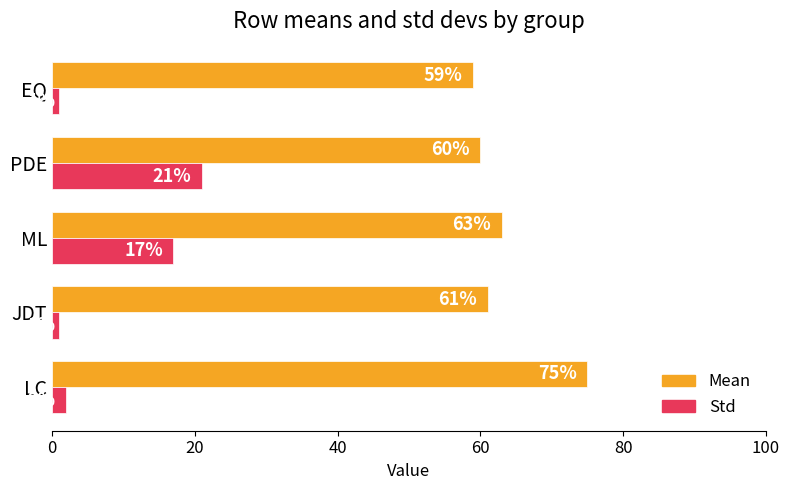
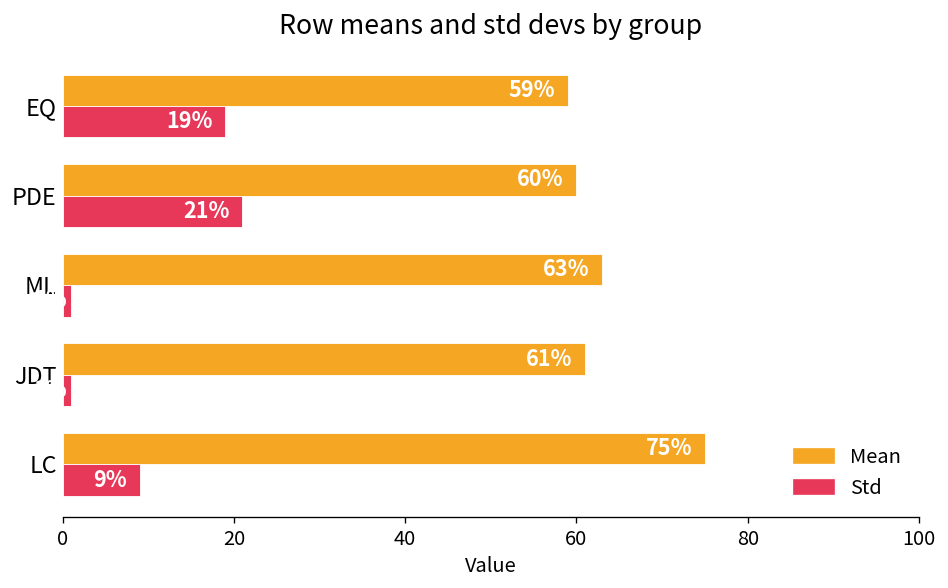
Std, EQ: 1 -> 19
Std, ML: 17 -> 1
Std, LC: 2 -> 9
